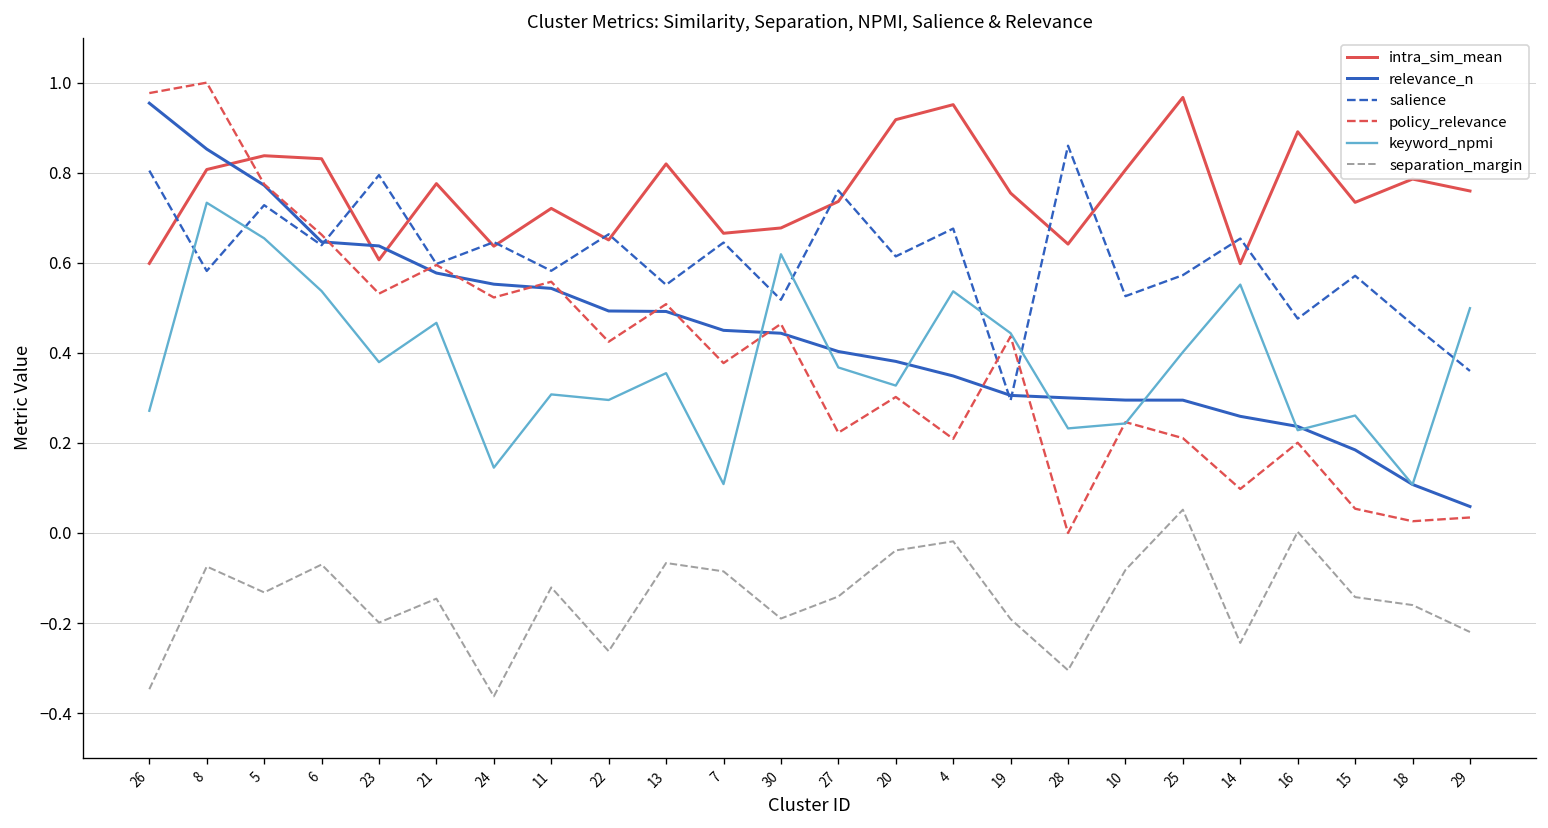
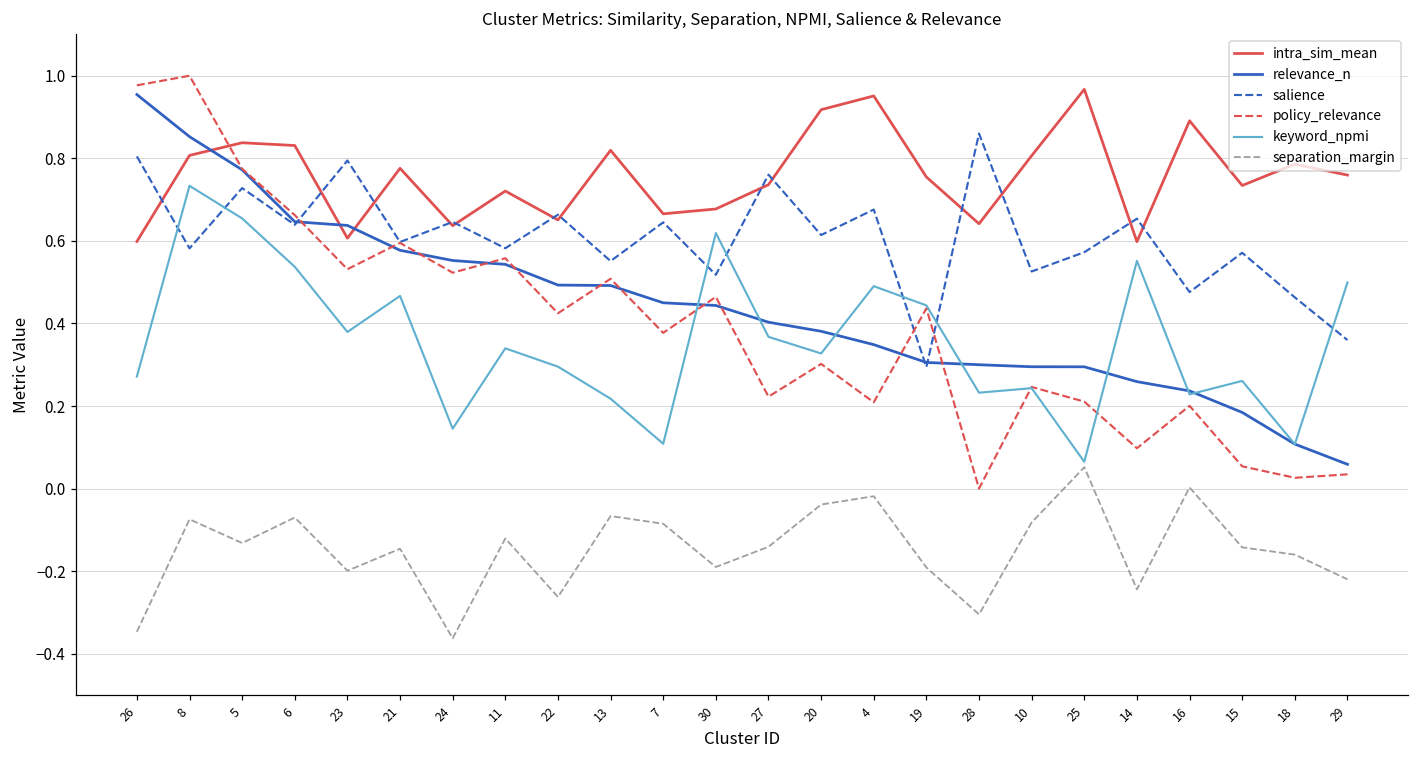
keyword_npmi, 11: 0.31 -> 0.34
keyword_npmi, 13: 0.35 -> 0.22
keyword_npmi, 4: 0.54 -> 0.49
keyword_npmi, 25: 0.40 -> 0.06
